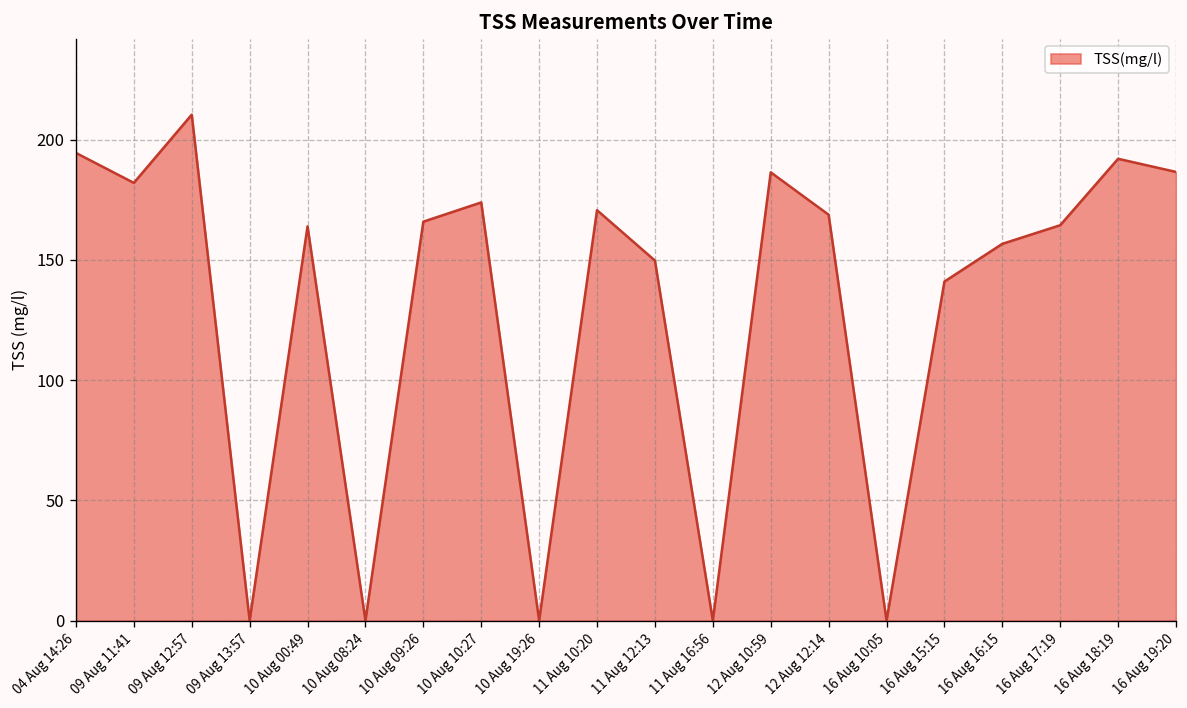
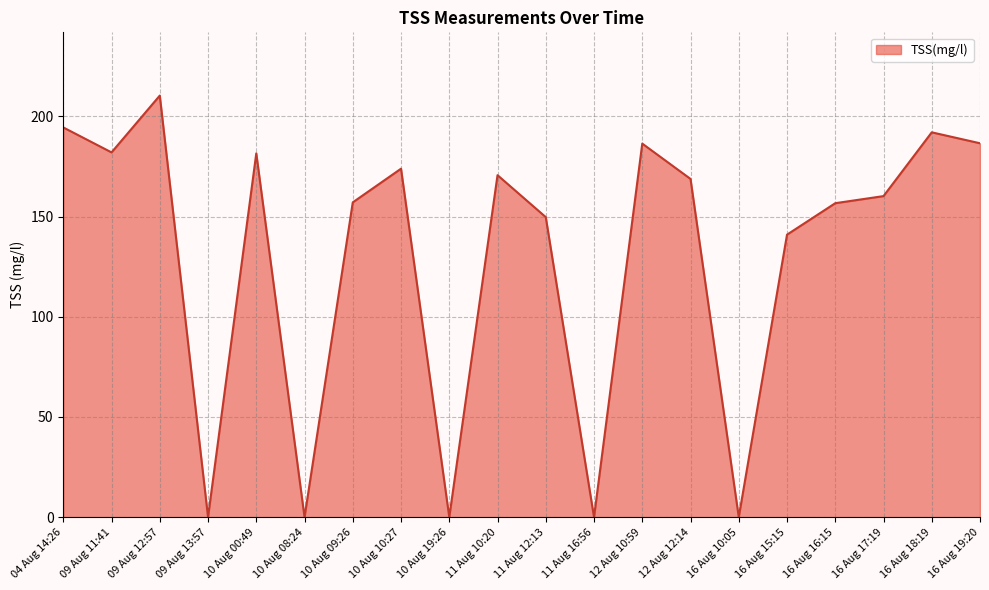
10 Aug 00:49: 164 -> 182
10 Aug 09:26: 166 -> 157
16 Aug 17:19: 164 -> 160
